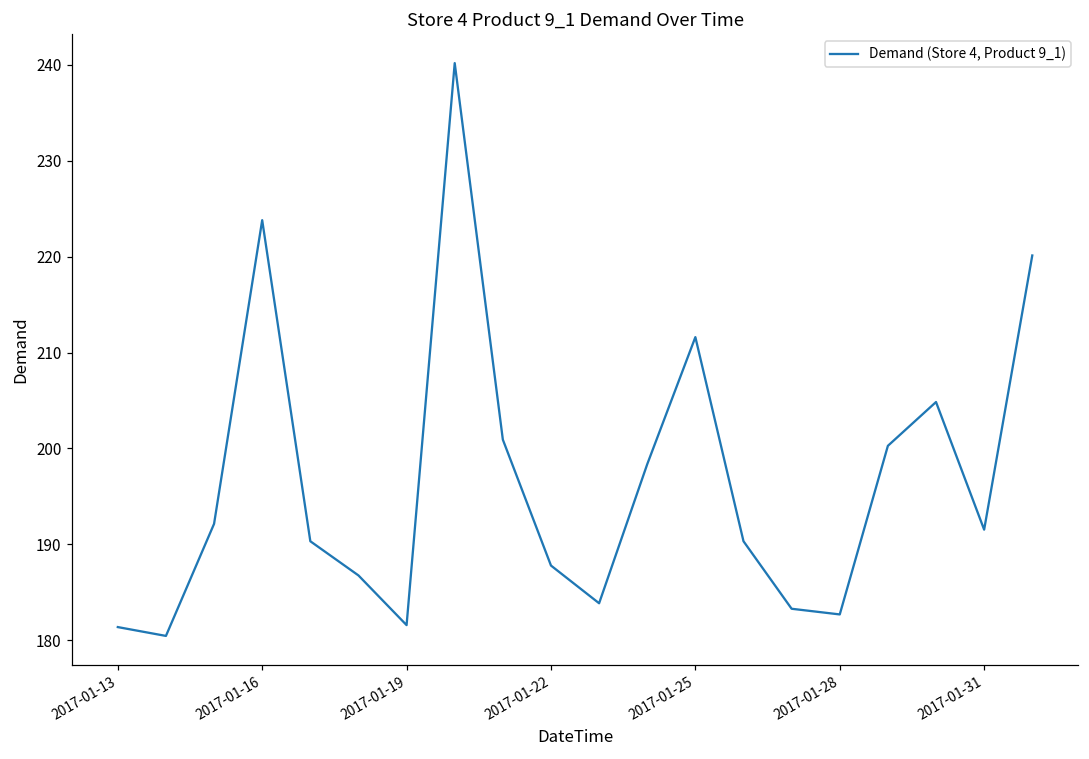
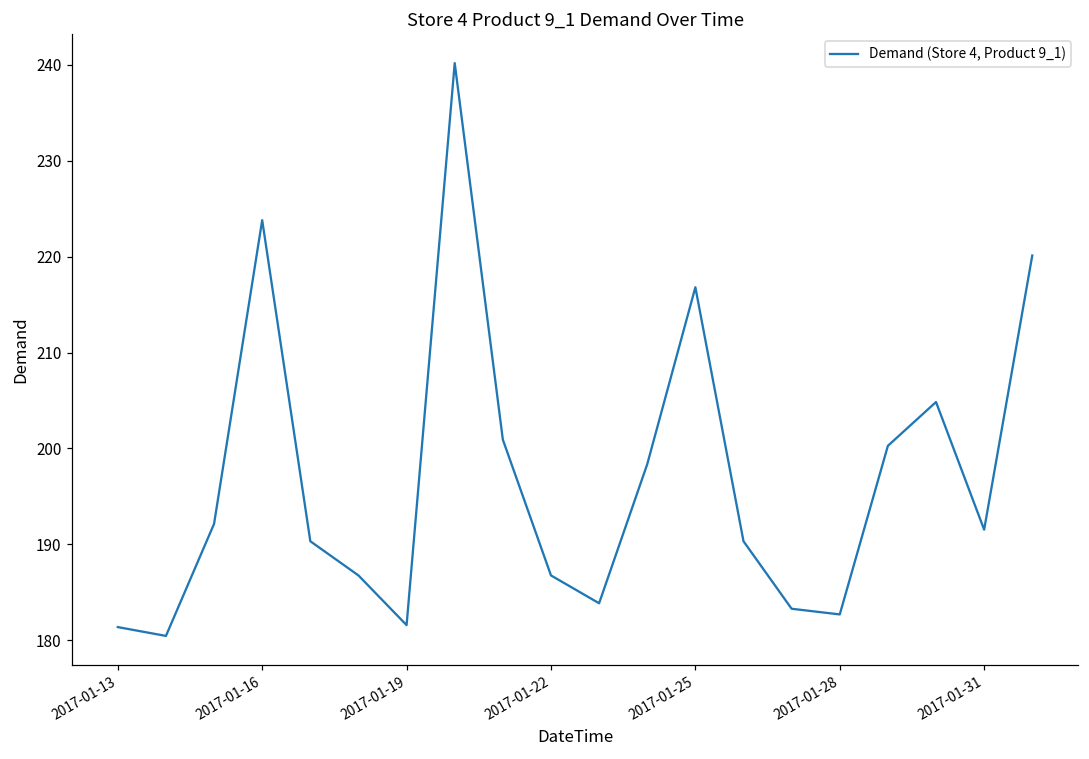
2017-01-22: 188 -> 187
2017-01-25: 212 -> 217
